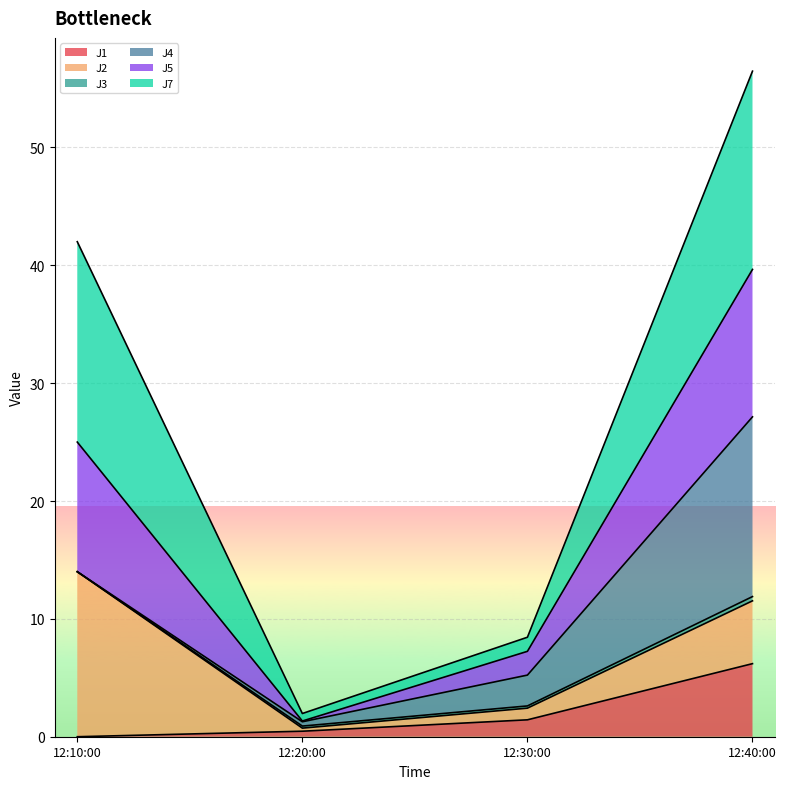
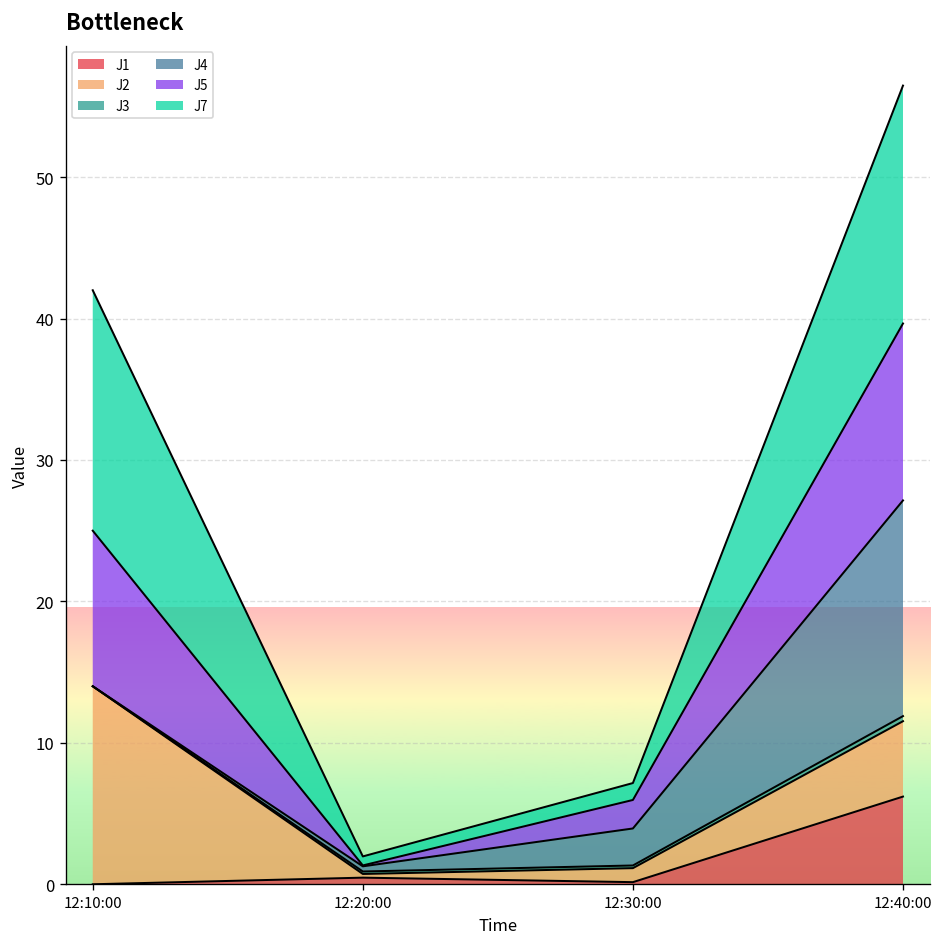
J1, 12:30:00: 1.4 -> 0.2
